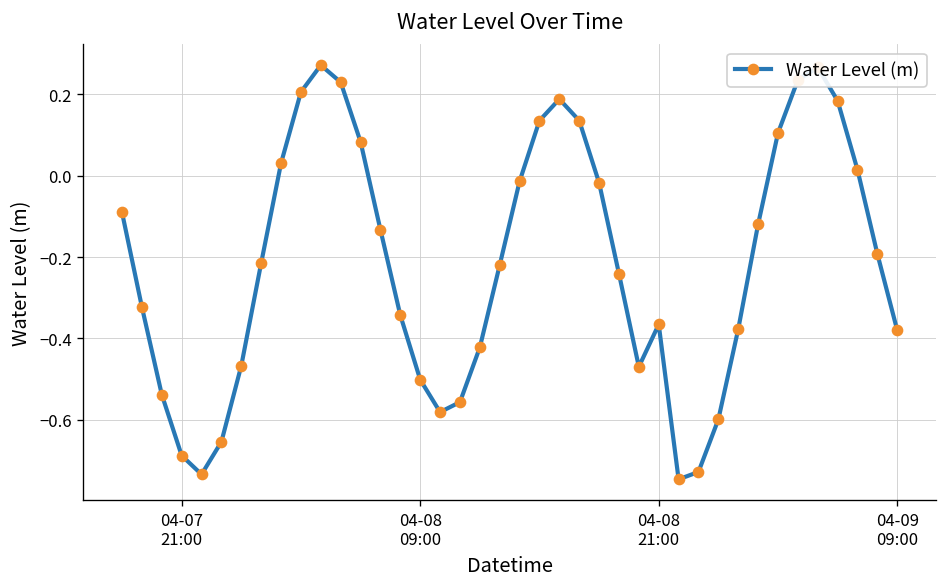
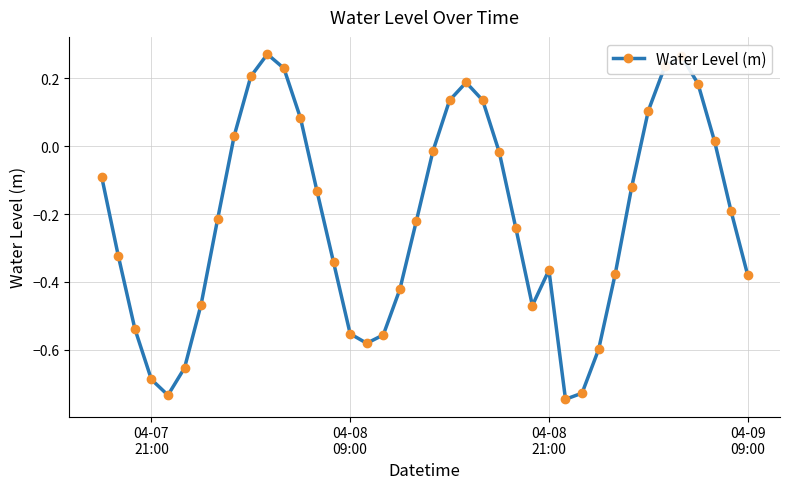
04-08 09:00: -0.50 -> -0.55
